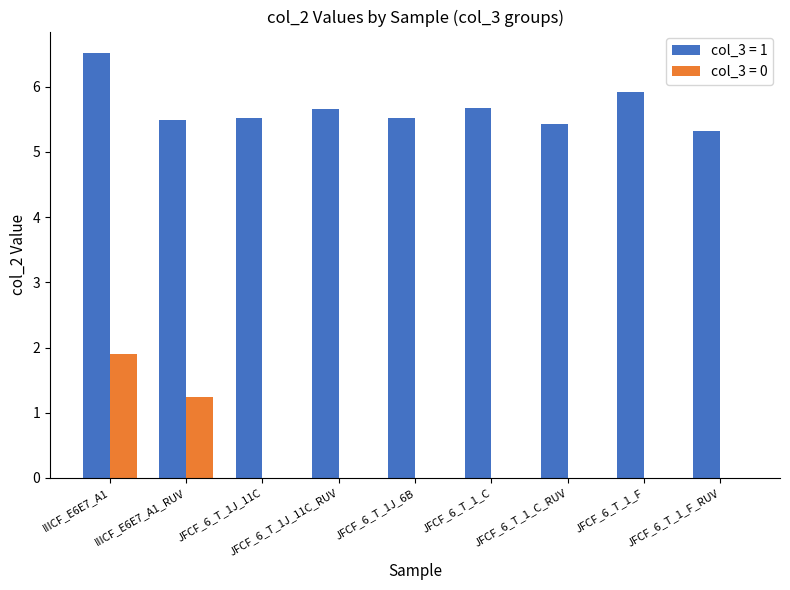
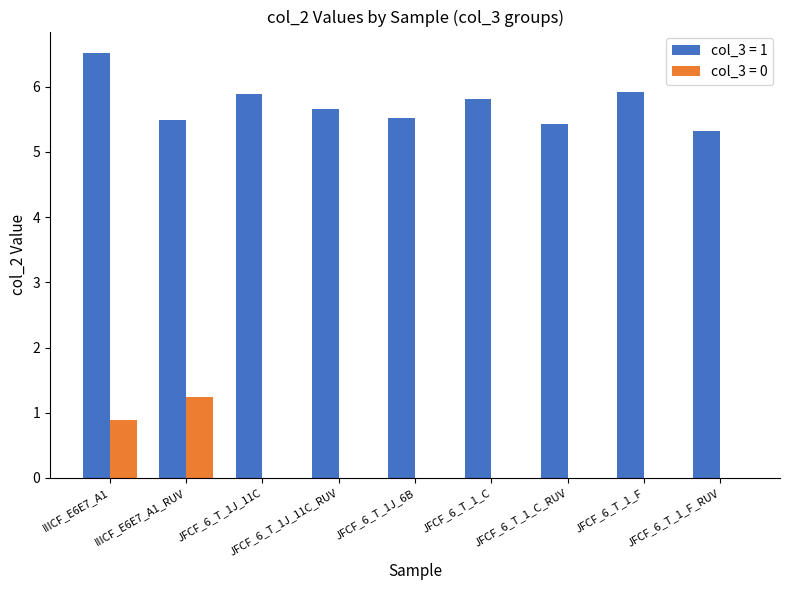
col_3 = 0, IIICF_E6E7_A1: 1.9 -> 0.9
col_3 = 1, JFCF_6_T_1J_11C: 5.5 -> 5.9
col_3 = 1, JFCF_6_T_1_C: 5.7 -> 5.8
